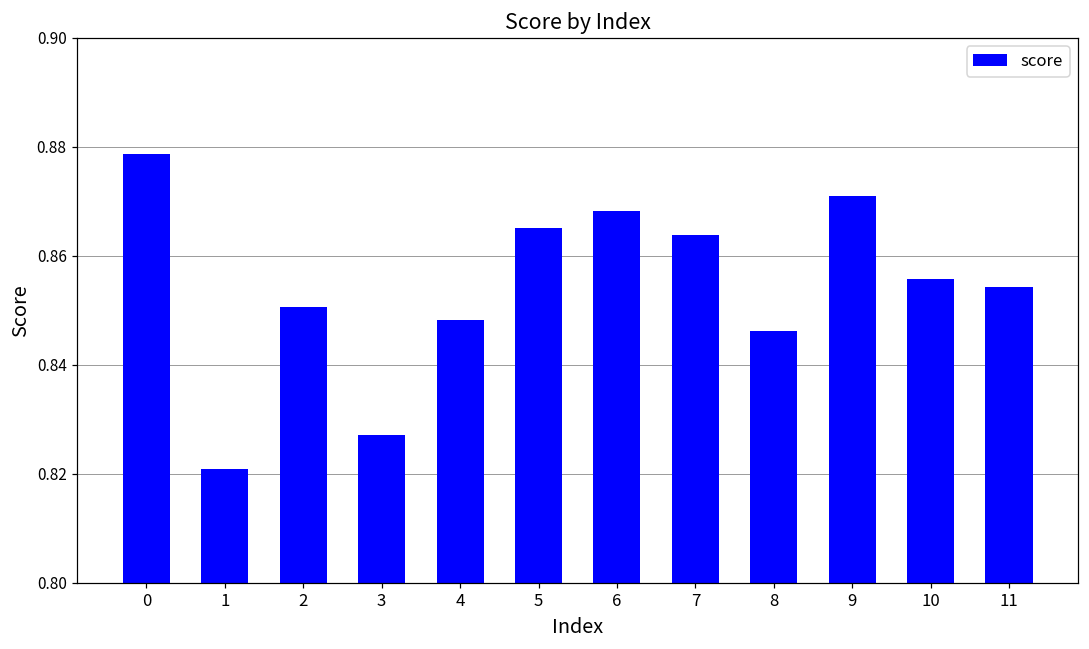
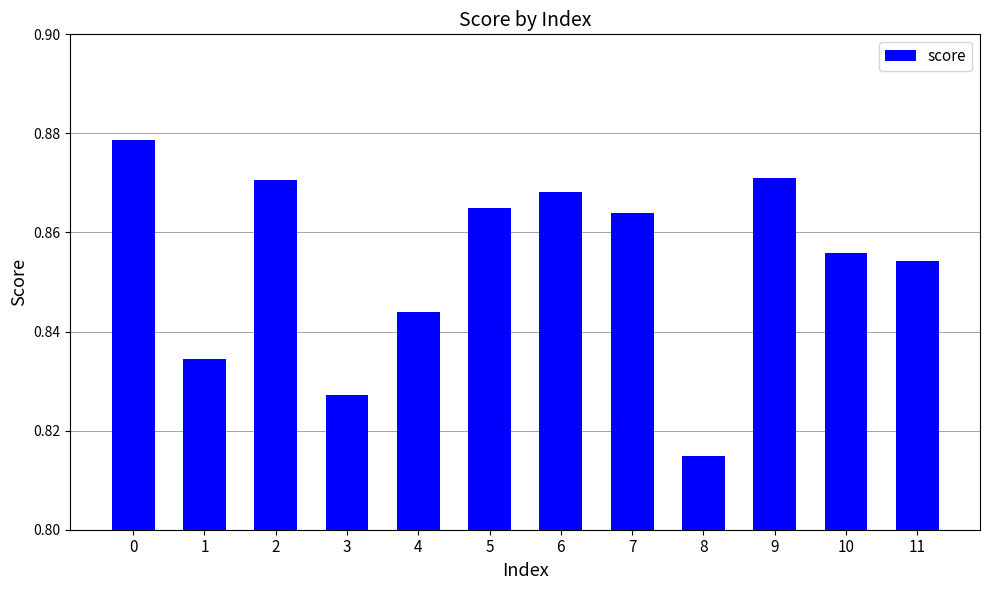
1: 0.821 -> 0.834
2: 0.851 -> 0.871
4: 0.848 -> 0.844
8: 0.846 -> 0.815
